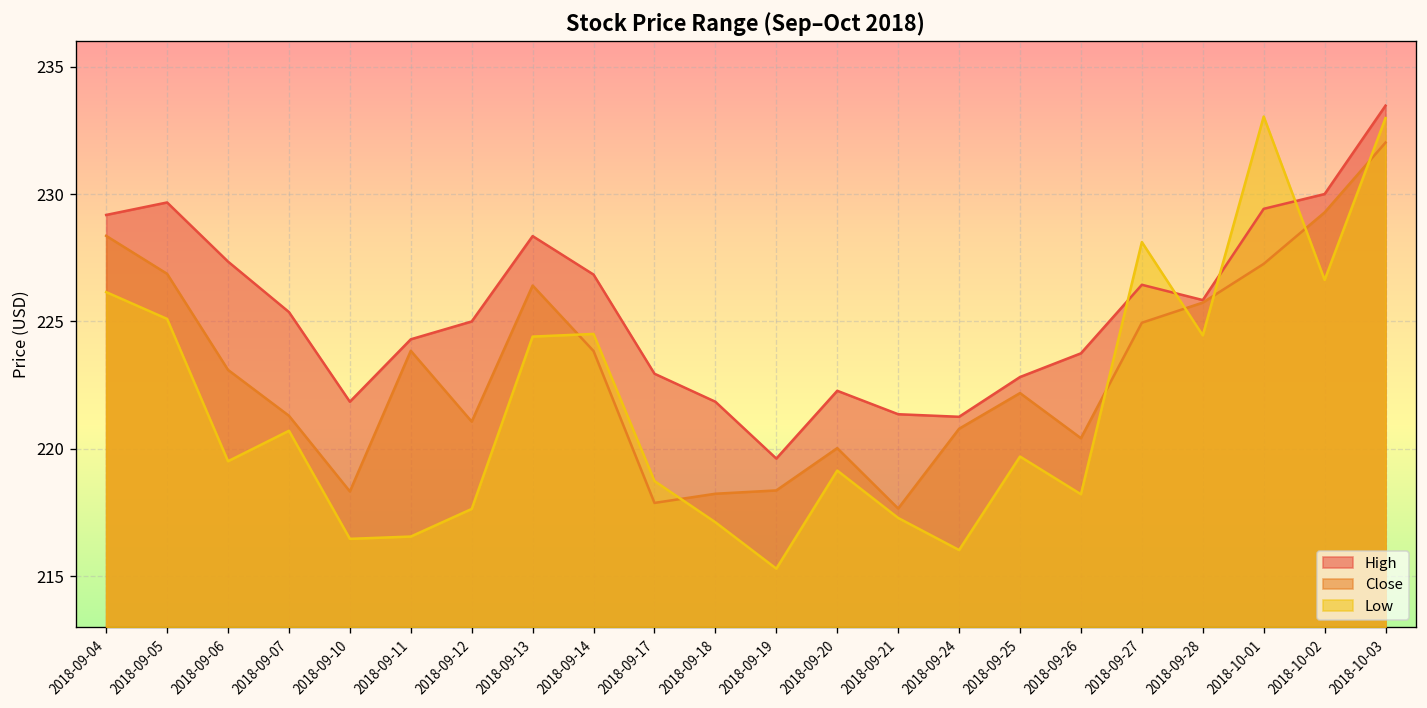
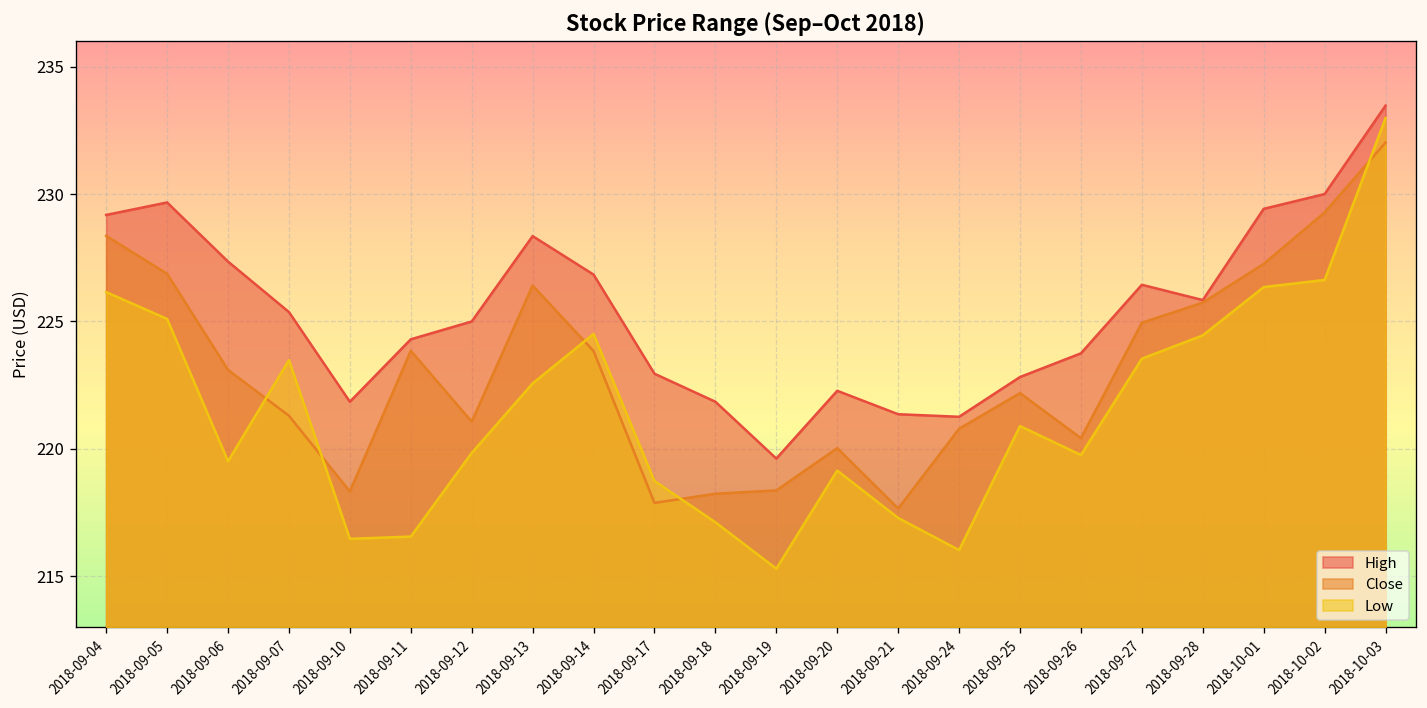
Low, 2018-09-07: 220.7 -> 223.5
Low, 2018-09-12: 217.6 -> 219.8
Low, 2018-09-13: 224.4 -> 222.6
Low, 2018-09-25: 219.7 -> 220.9
Low, 2018-09-26: 218.2 -> 219.8
Low, 2018-09-27: 228.1 -> 223.5
Low, 2018-10-01: 233.0 -> 226.4
